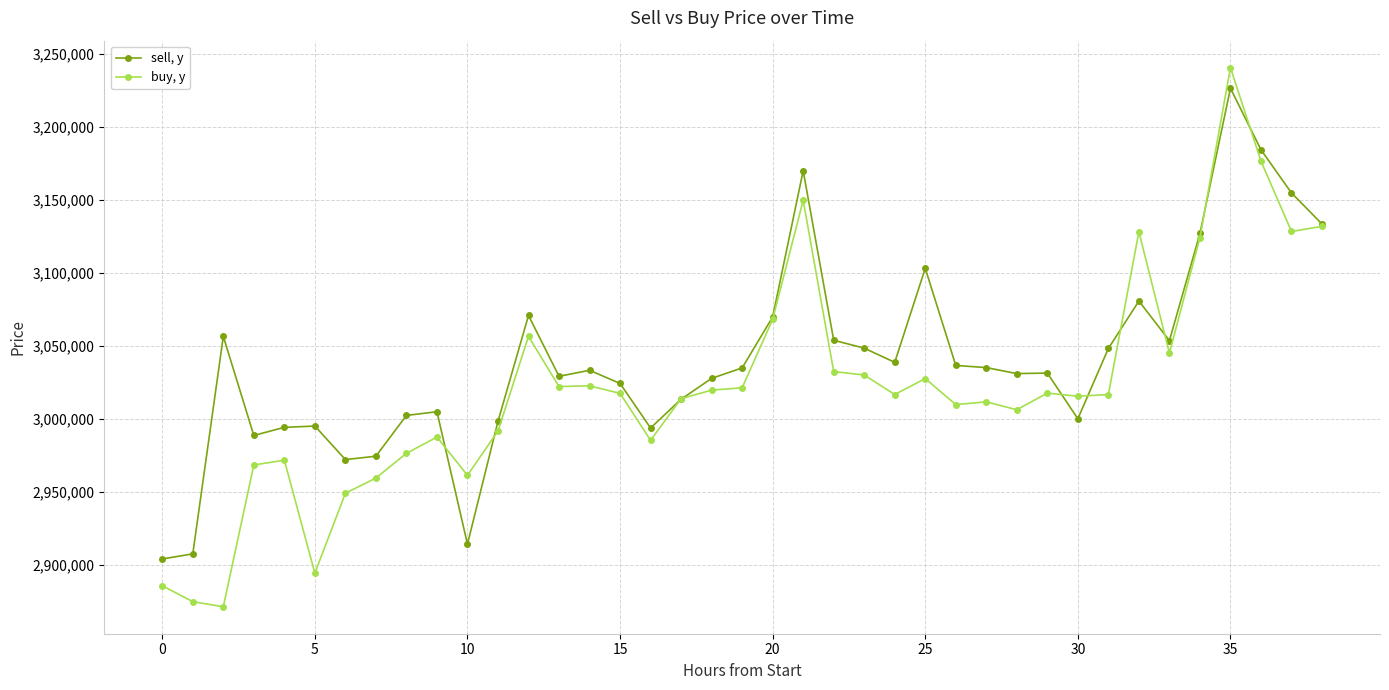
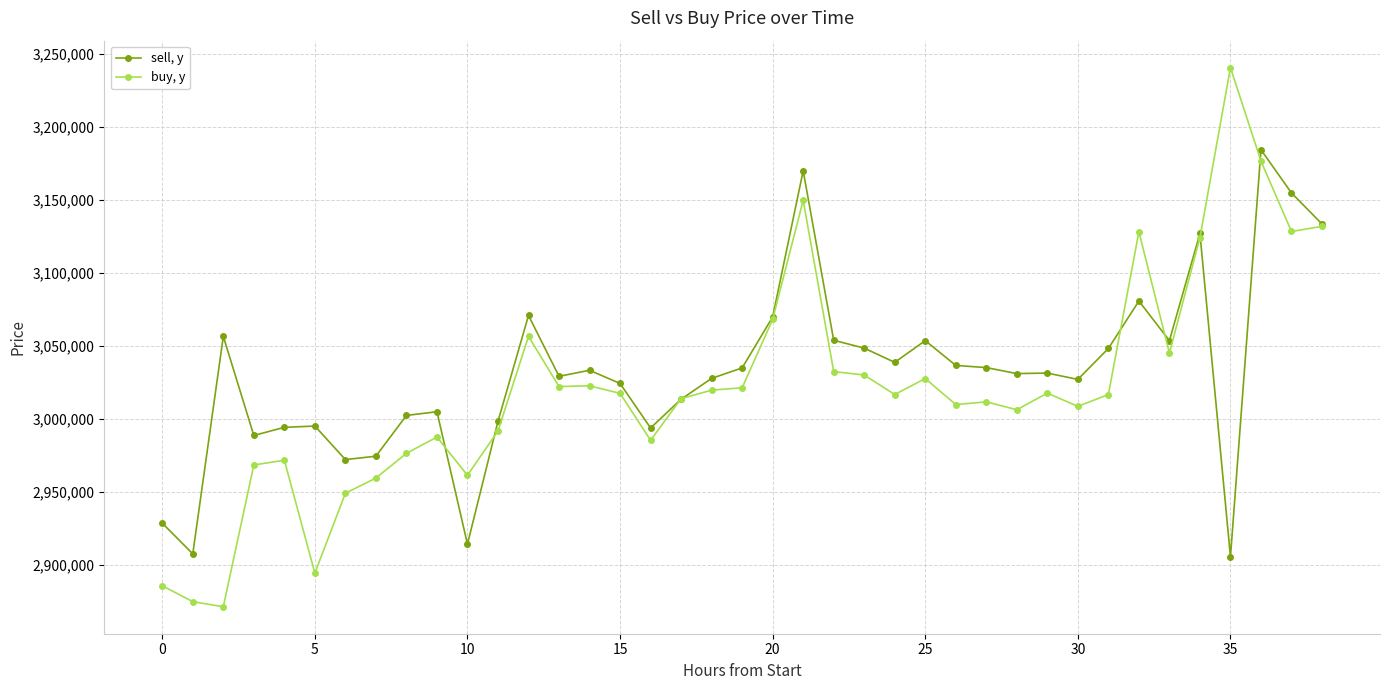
sell, y, 0: 2,904,000 -> 2,929,000
sell, y, 25: 3,103,000 -> 3,054,000
sell, y, 30: 3,000,000 -> 3,027,000
buy, y, 30: 3,016,000 -> 3,009,000
sell, y, 35: 3,227,000 -> 2,906,000
